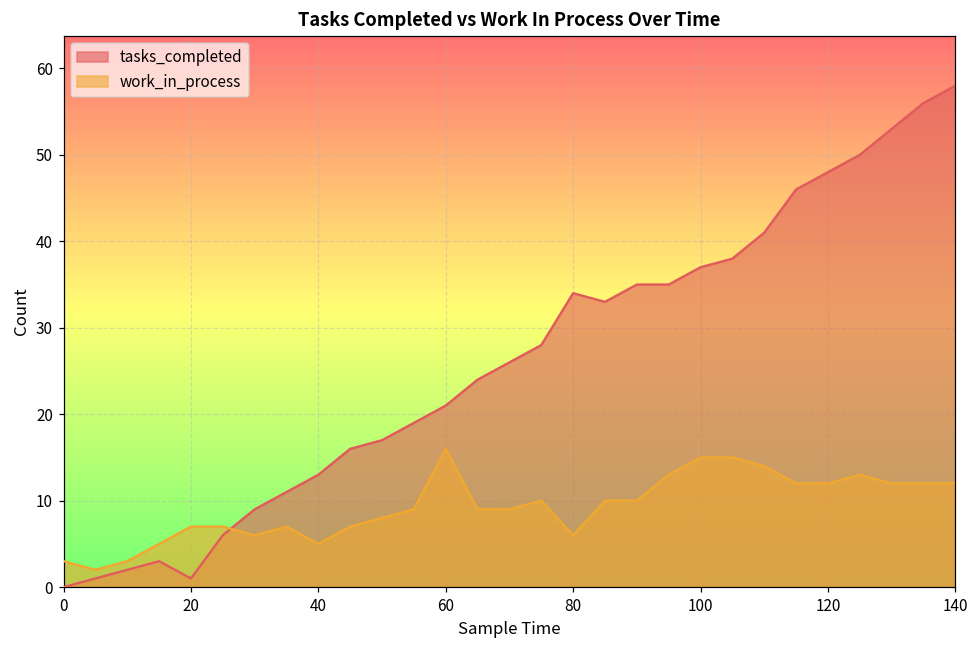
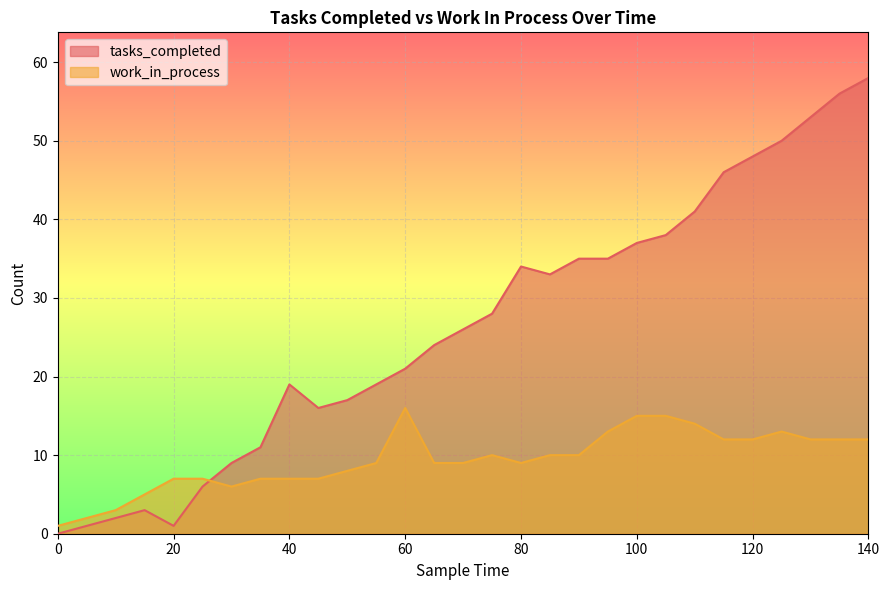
work_in_process, 0: 3 -> 1
tasks_completed, 40: 13 -> 19
work_in_process, 40: 5 -> 7
work_in_process, 80: 6 -> 9
